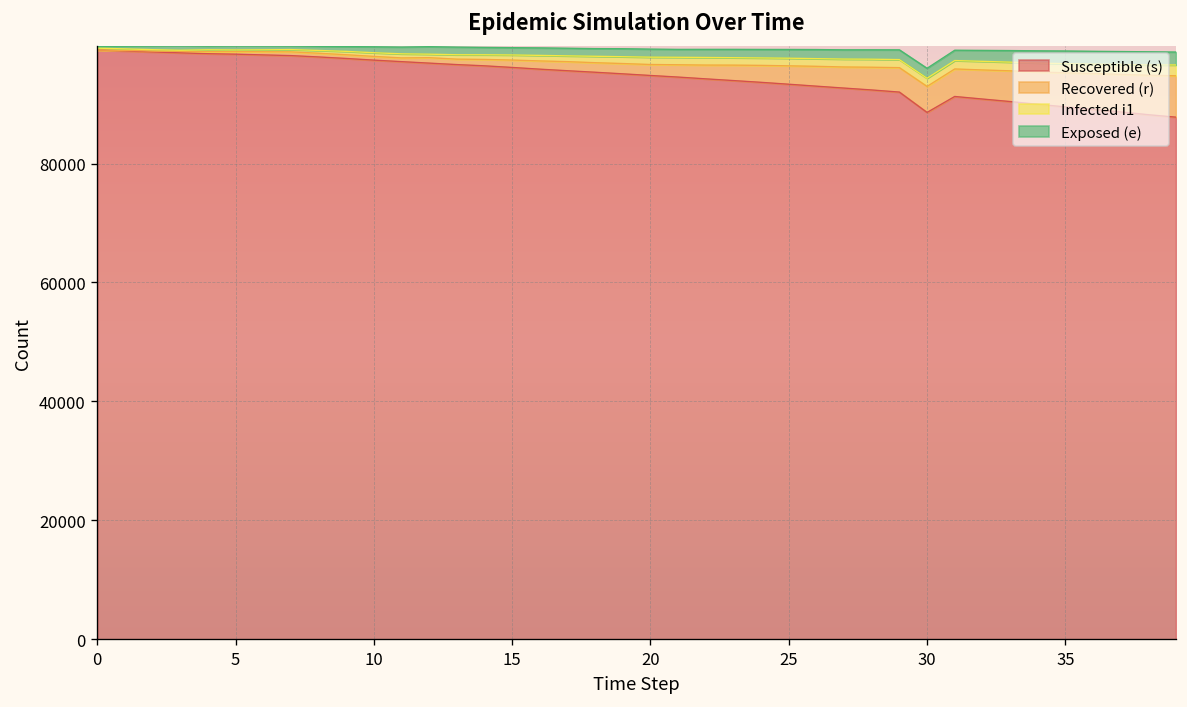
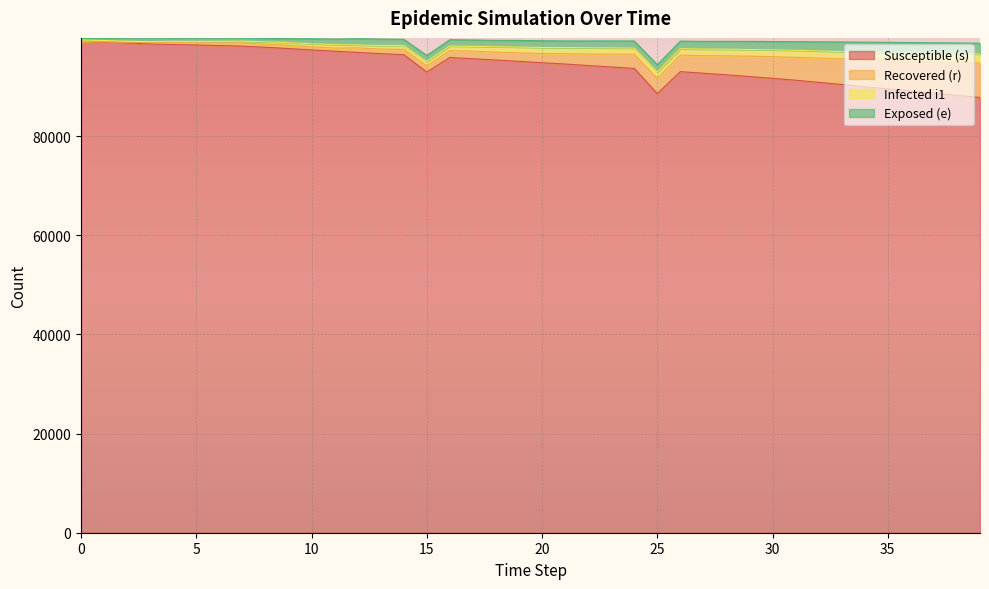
Susceptible (s), 15: 96000 -> 93000
Susceptible (s), 25: 93000 -> 89000
Susceptible (s), 30: 89000 -> 92000
